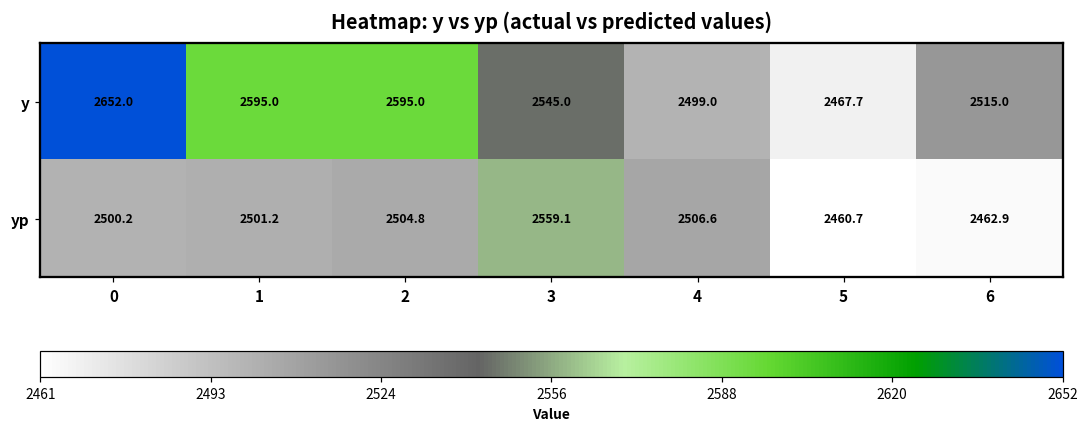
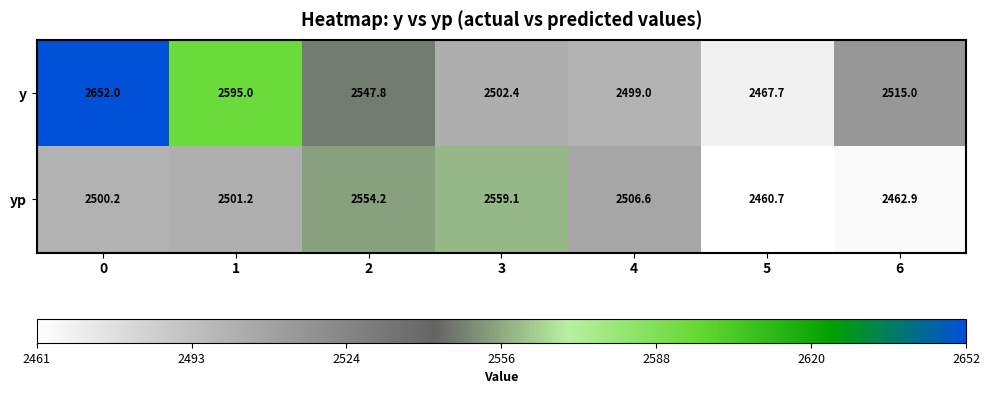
y, 2: 2595.0 -> 2547.8
y, 3: 2545.0 -> 2502.4
yp, 2: 2504.8 -> 2554.2
